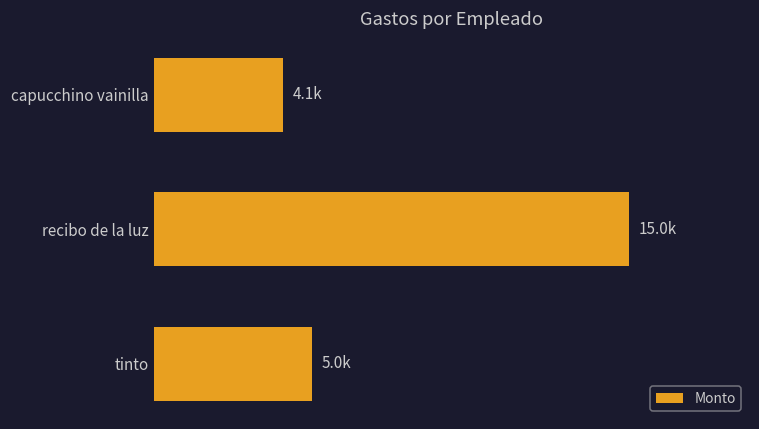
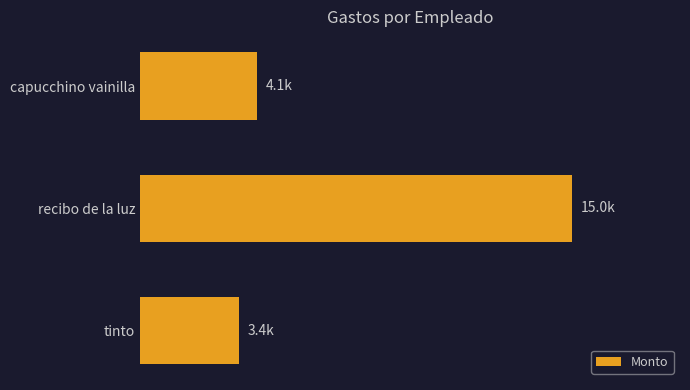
tinto: 5.0k -> 3.4k
